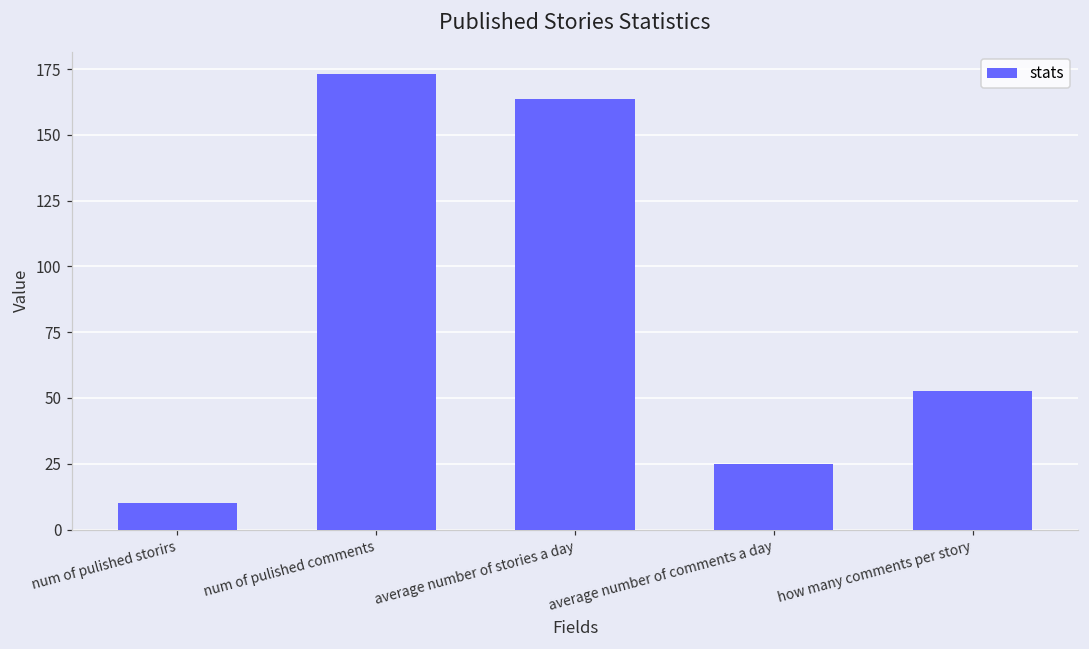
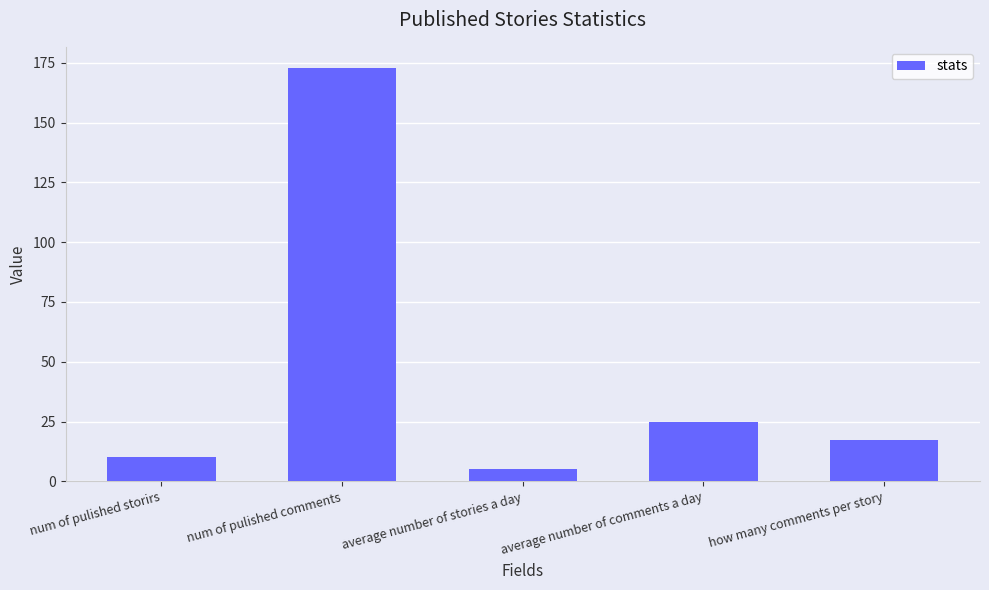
average number of stories a day: 164 -> 5
how many comments per story: 53 -> 17
